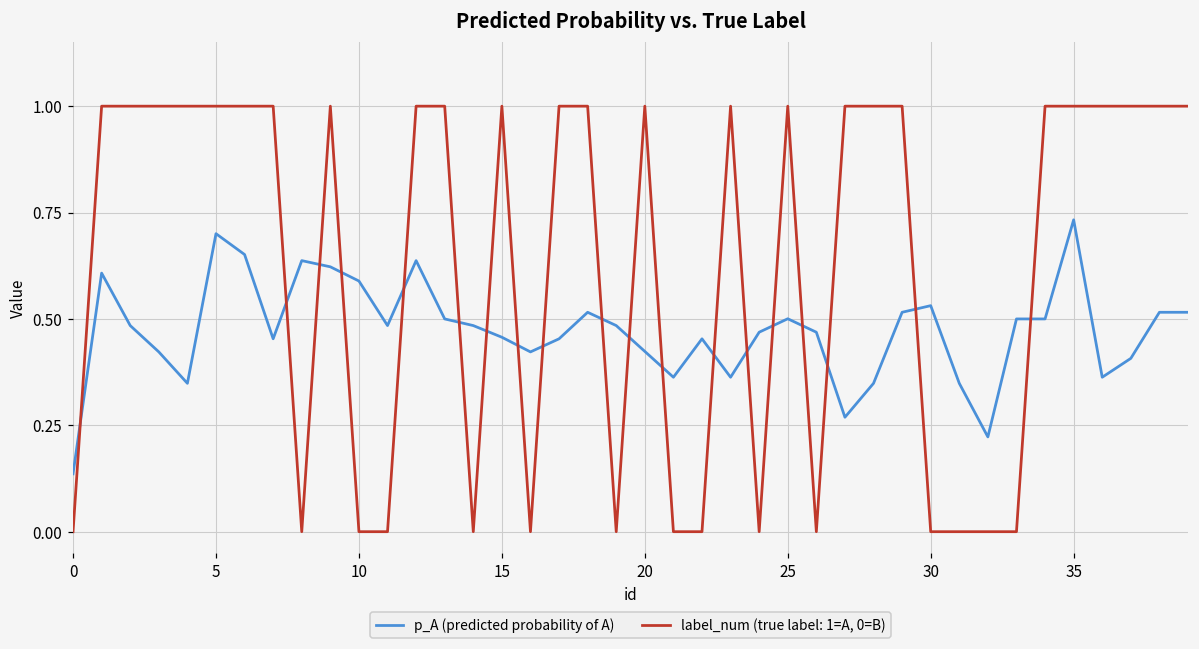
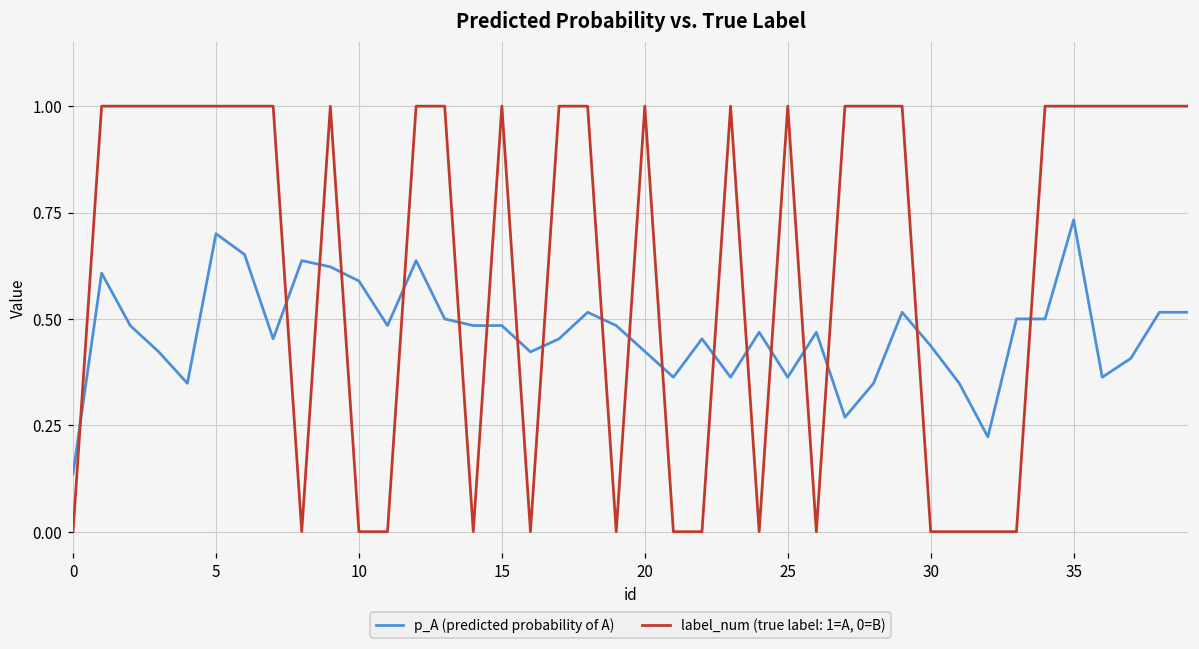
p_A (predicted probability of A), 15: 0.46 -> 0.48
p_A (predicted probability of A), 25: 0.50 -> 0.36
p_A (predicted probability of A), 30: 0.53 -> 0.44
